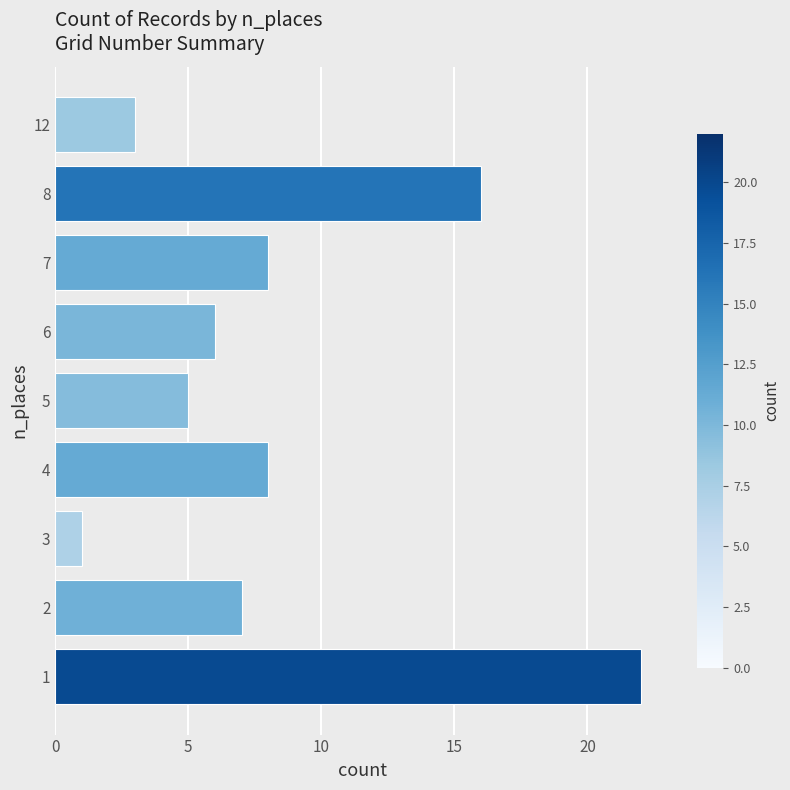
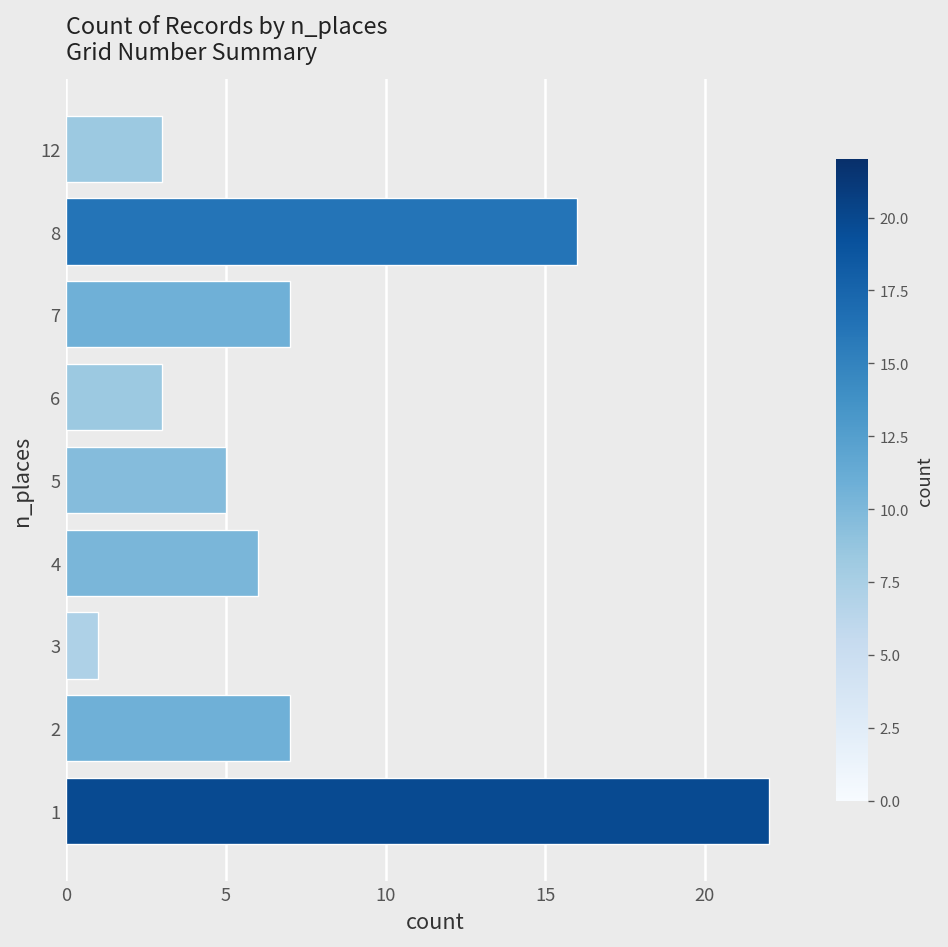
7: 8 -> 7
6: 6 -> 3
4: 8 -> 6
